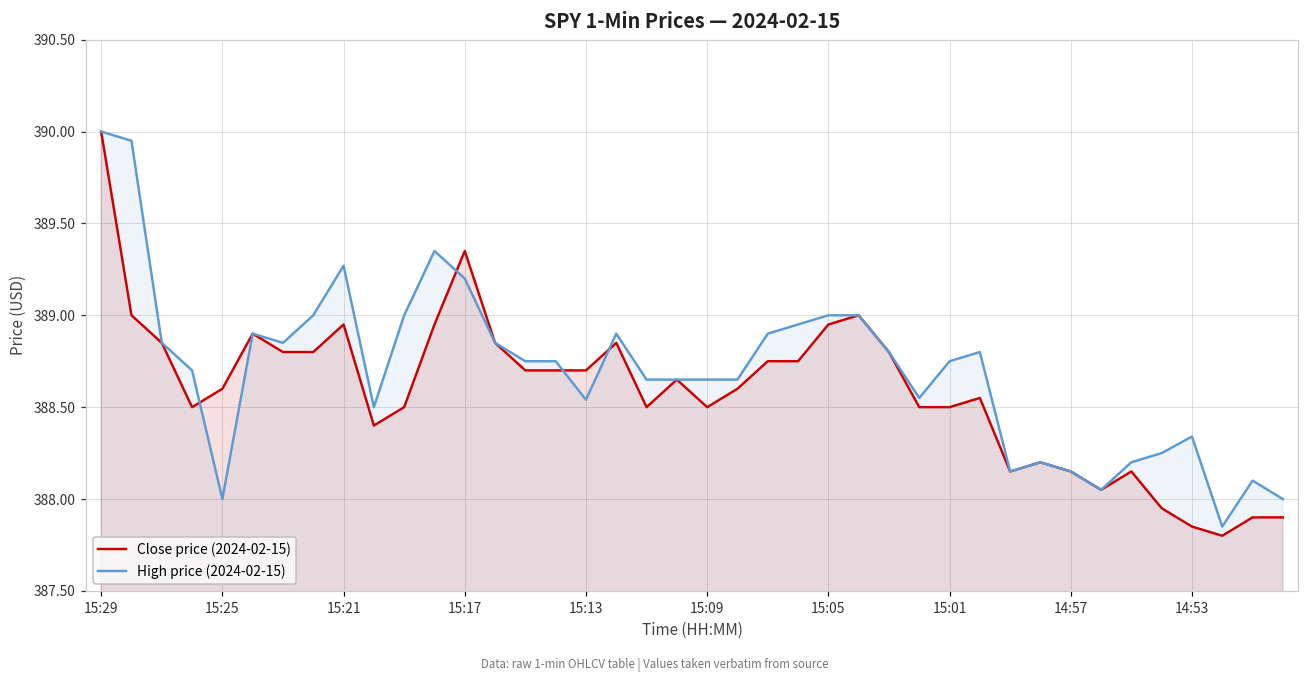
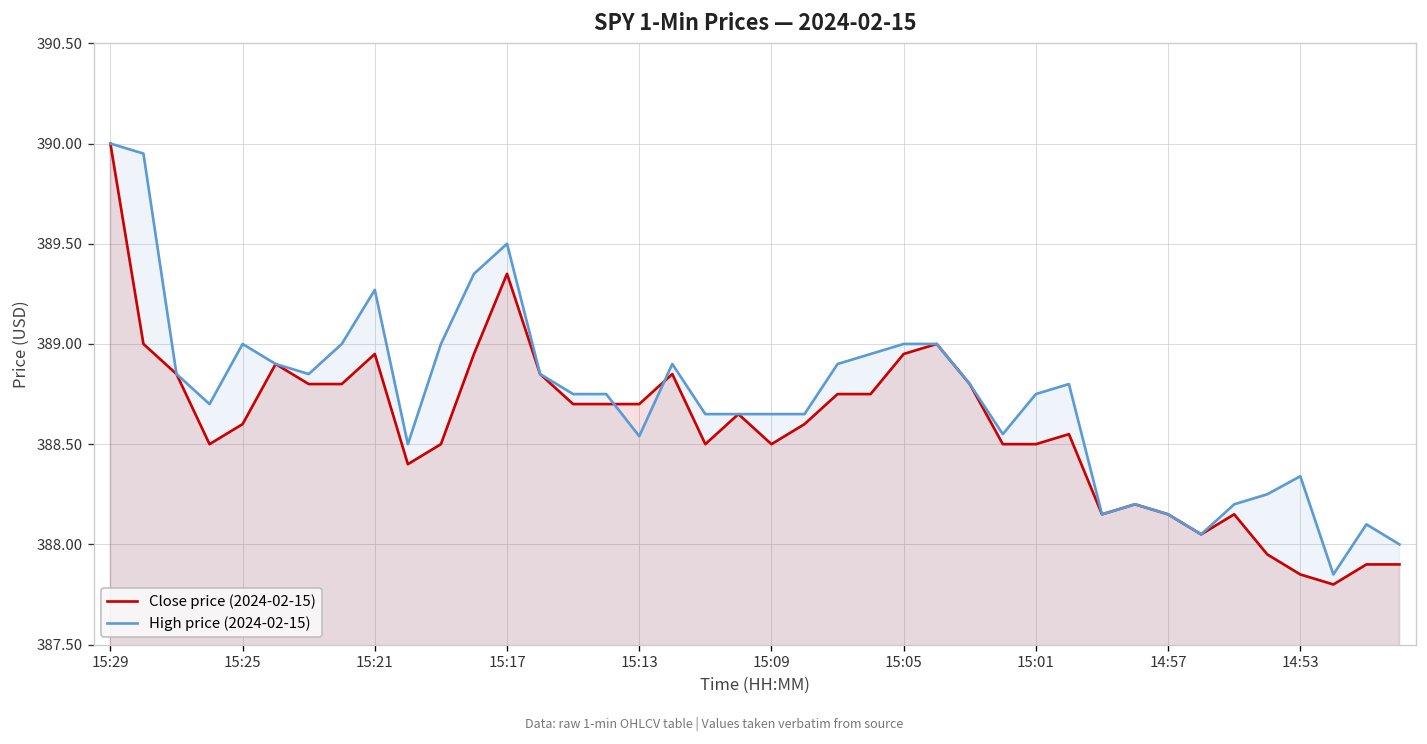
High price (2024-02-15), 15:25: 388 -> 389
High price (2024-02-15), 15:17: 389.2 -> 389.5
